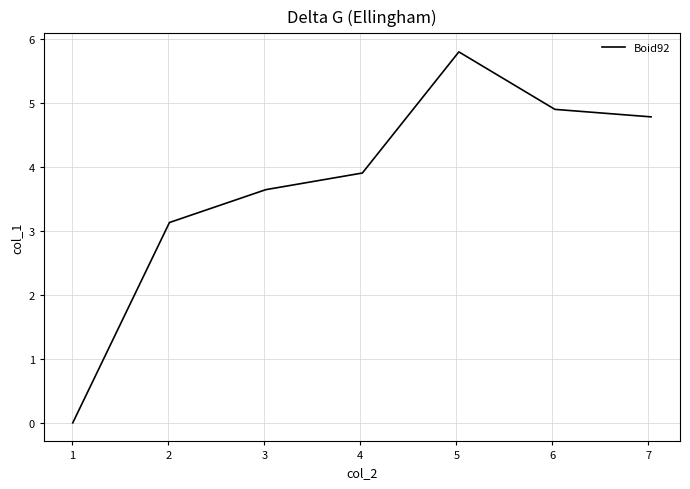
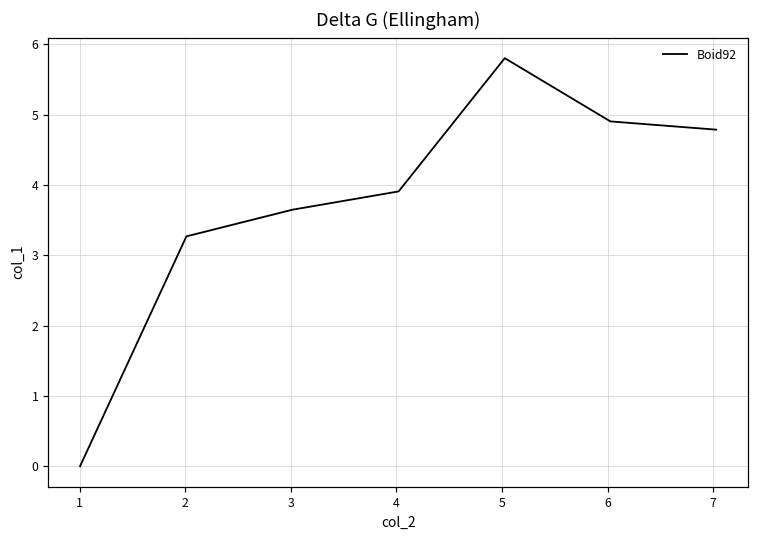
2: 3.1 -> 3.3
